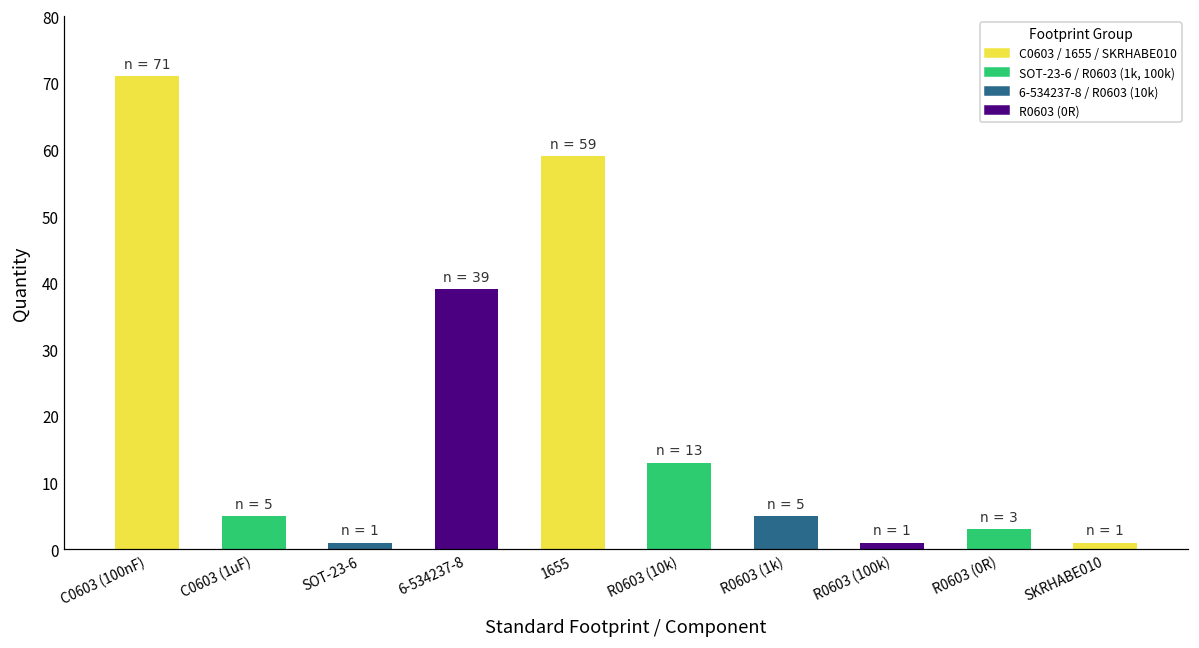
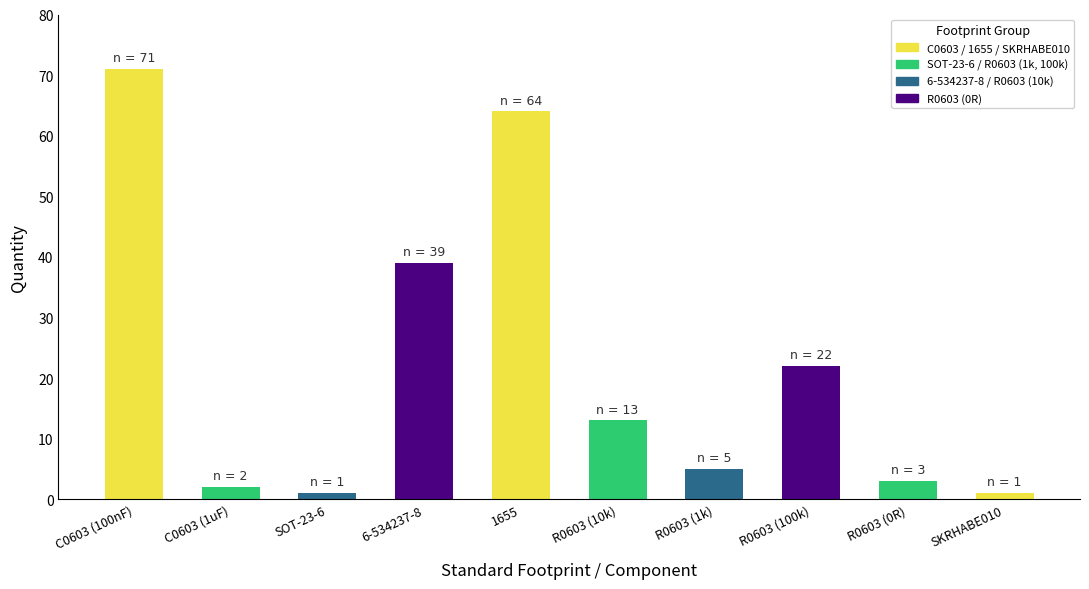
C0603 (1uF): 5 -> 2
1655: 59 -> 64
R0603 (100k): 1 -> 22
